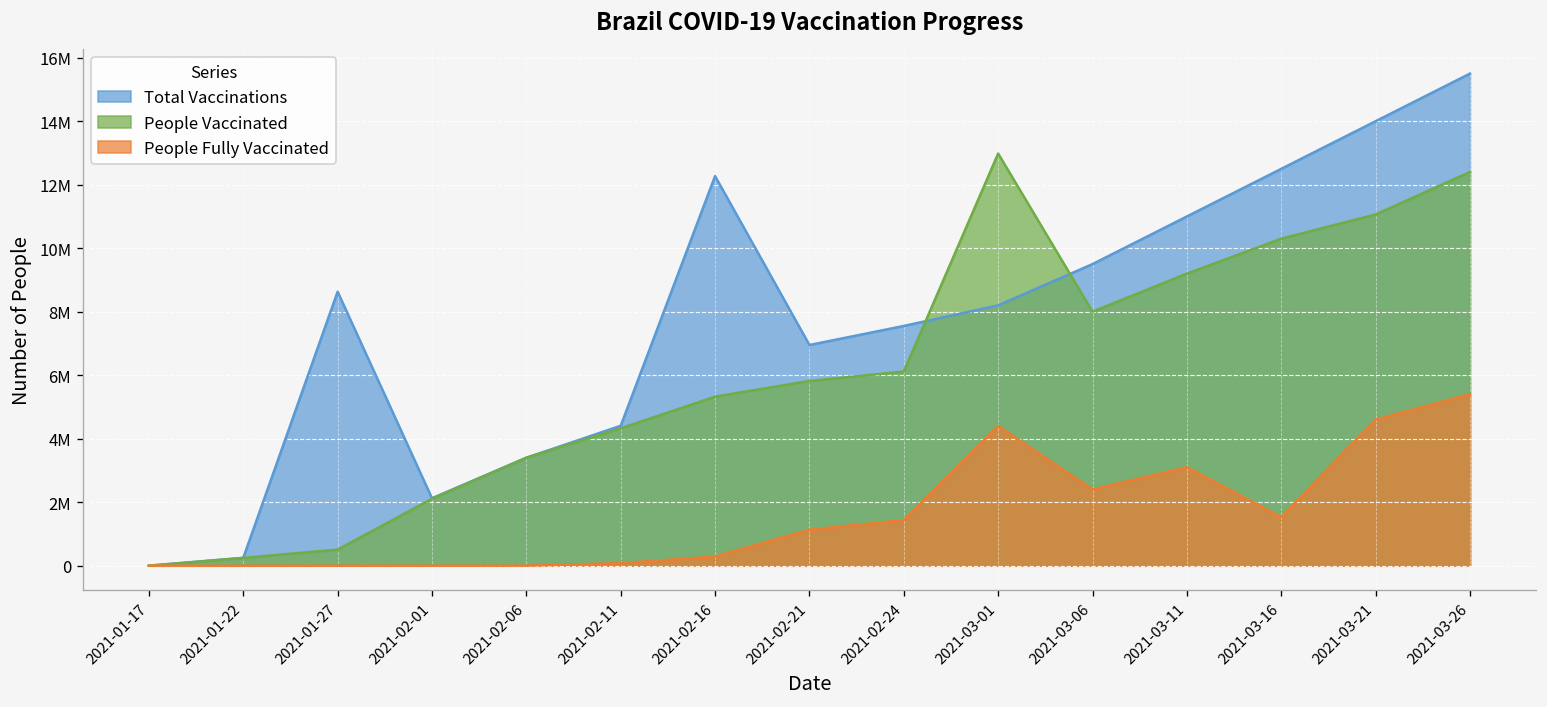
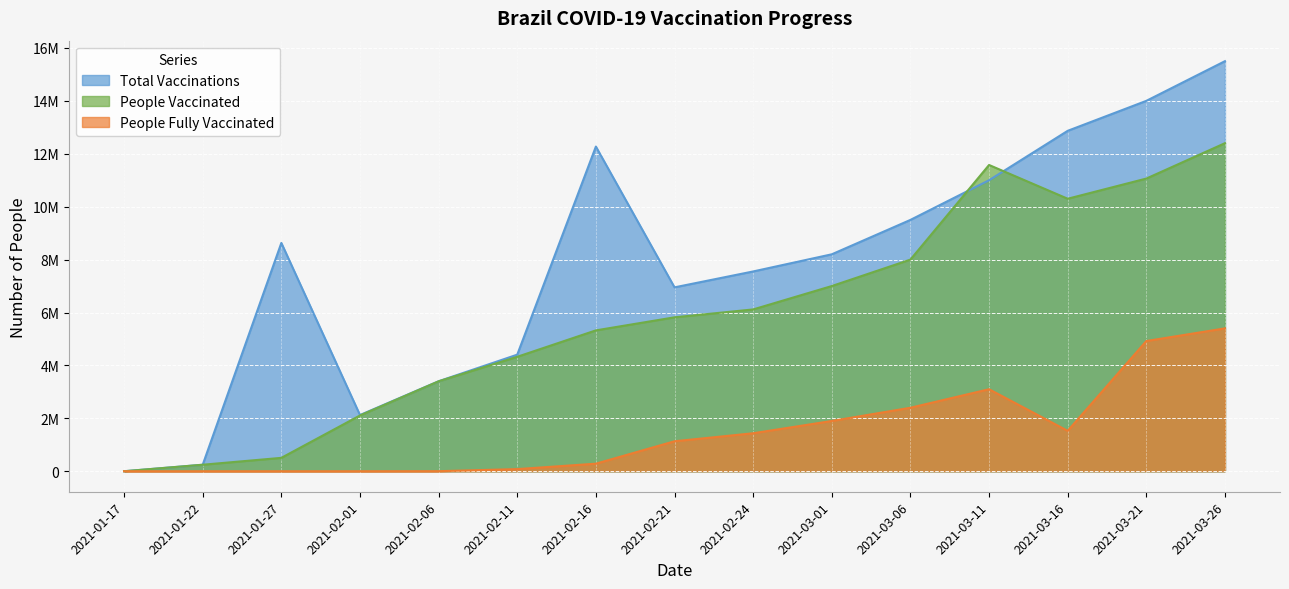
People Vaccinated, 2021-03-01: 13000000 -> 7000000
People Fully Vaccinated, 2021-03-01: 4400000 -> 1900000
People Vaccinated, 2021-03-11: 9200000 -> 11600000
Total Vaccinations, 2021-03-16: 12500000 -> 12900000
People Fully Vaccinated, 2021-03-21: 4600000 -> 4900000
